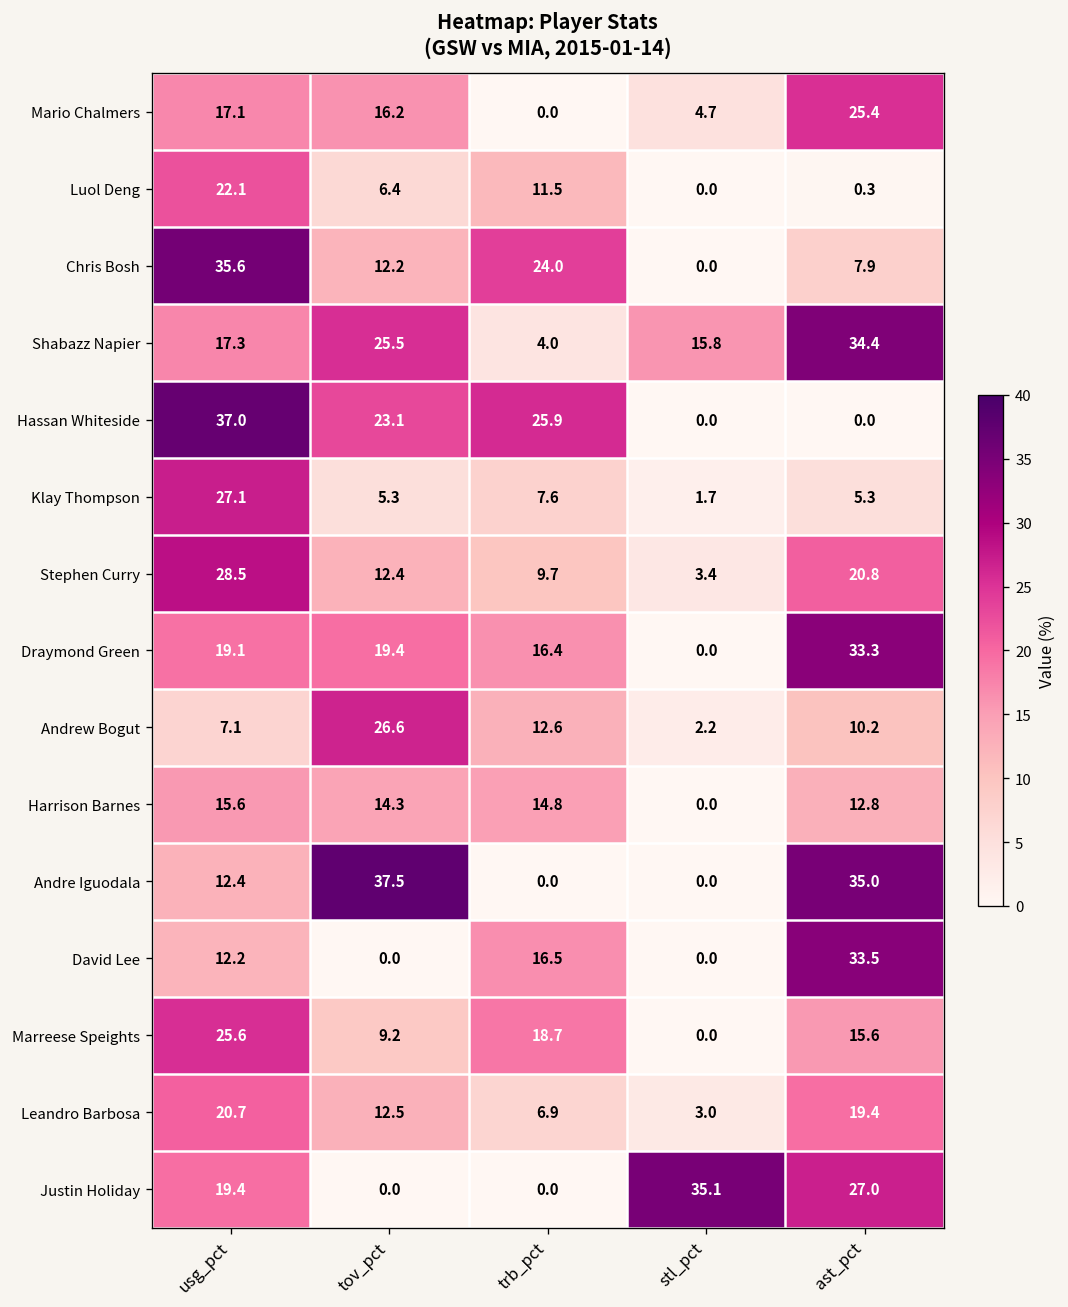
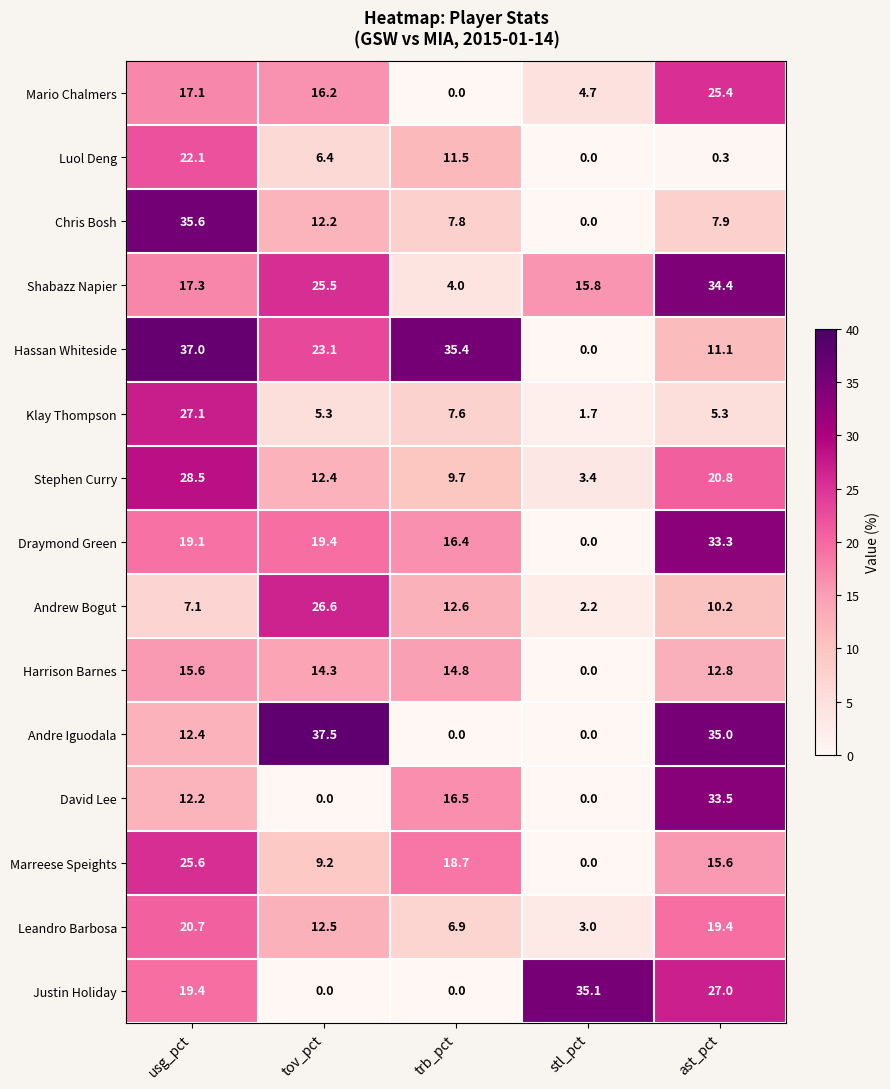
Chris Bosh, trb_pct: 24.0 -> 7.8
Hassan Whiteside, trb_pct: 25.9 -> 35.4
Hassan Whiteside, ast_pct: 0.0 -> 11.1
